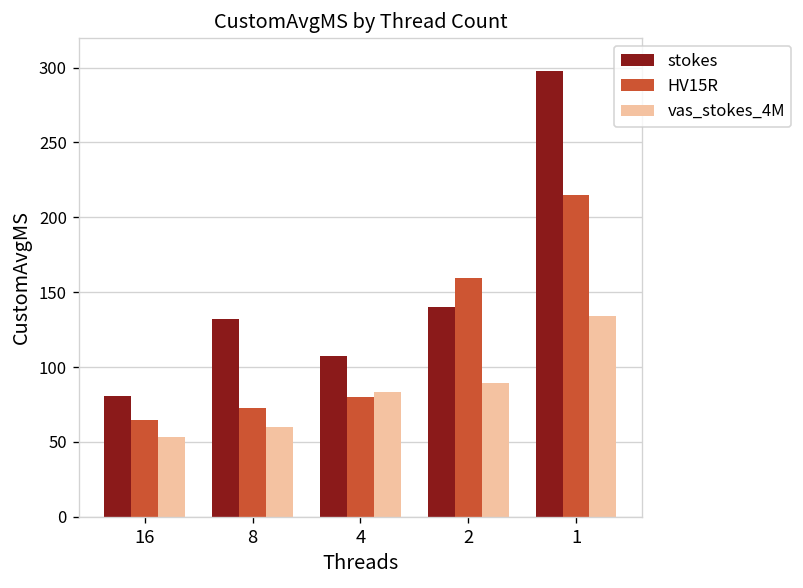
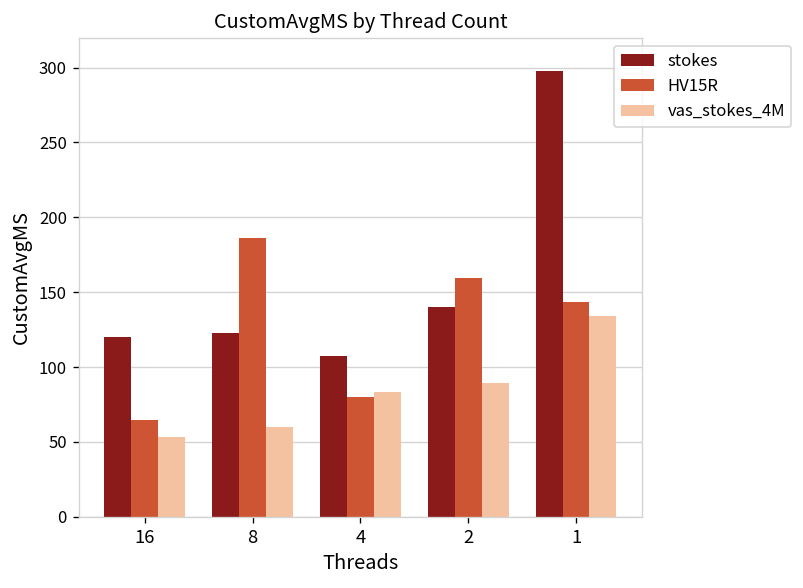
stokes, 16: 81 -> 120
stokes, 8: 132 -> 123
HV15R, 8: 73 -> 186
HV15R, 1: 215 -> 144
